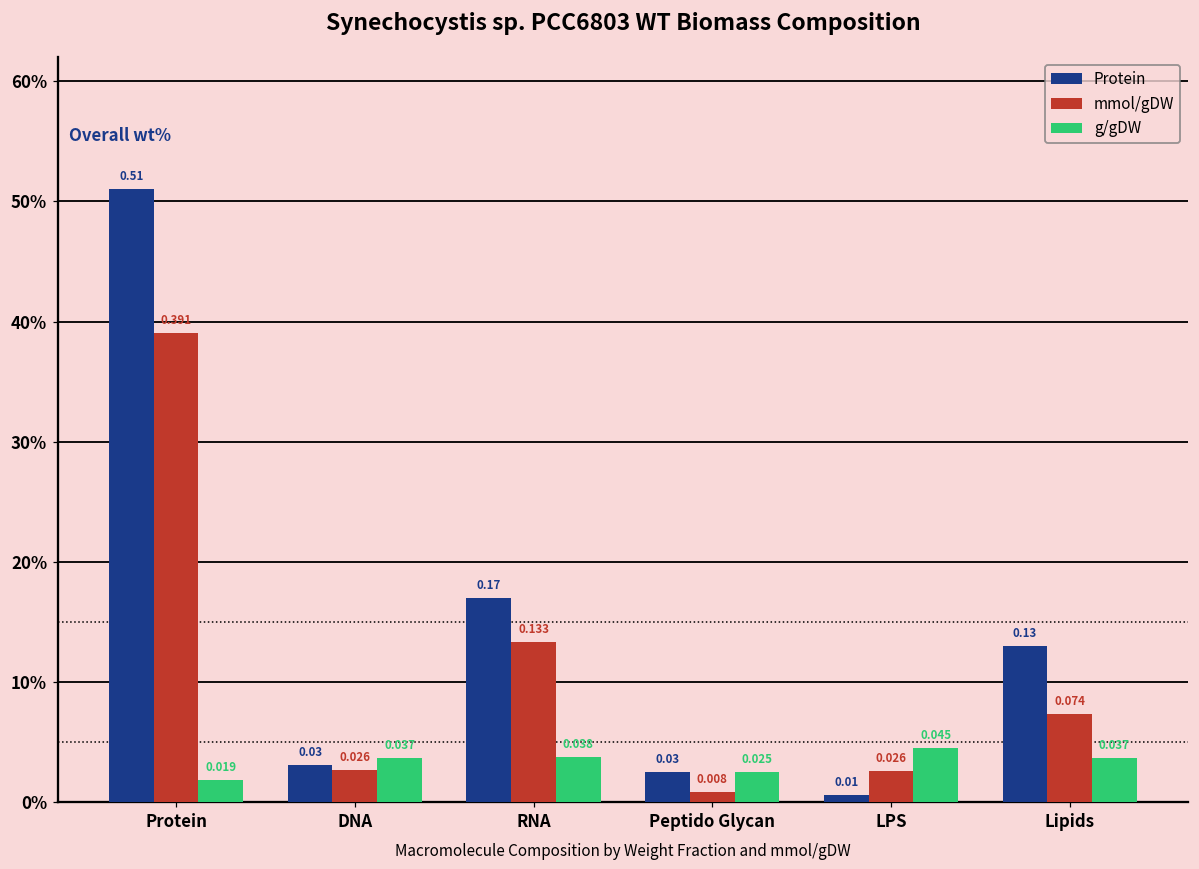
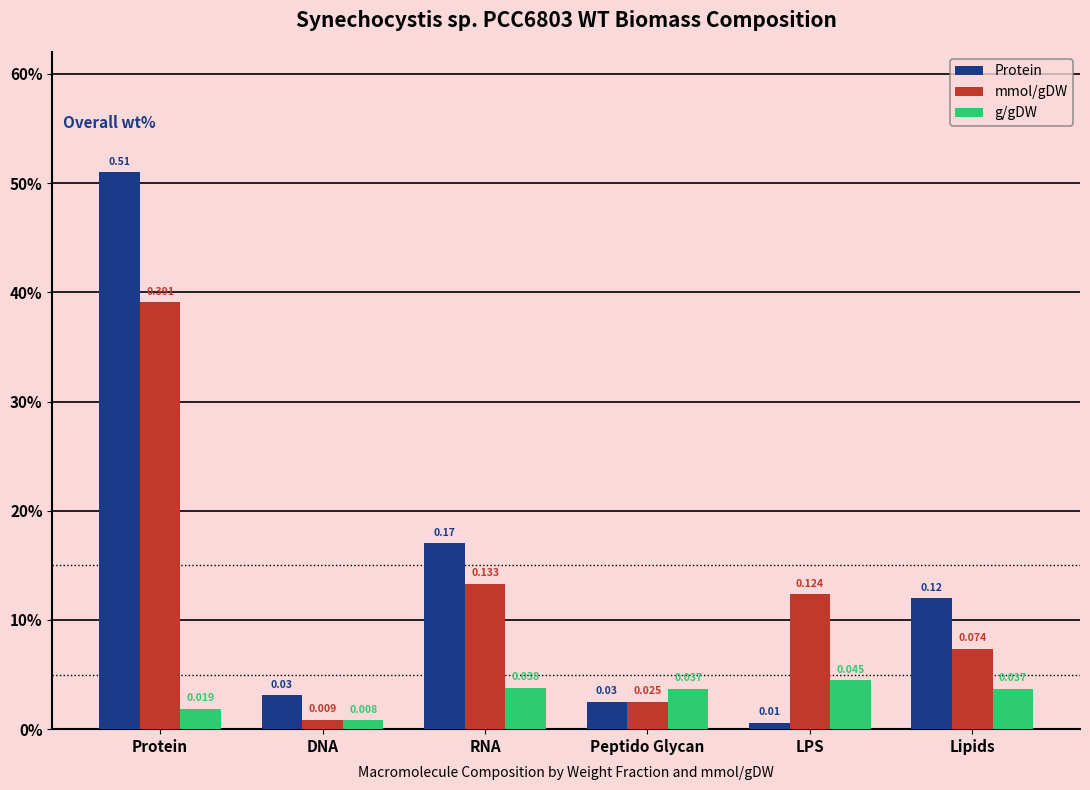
mmol/gDW, DNA: 0.026 -> 0.009
g/gDW, DNA: 0.037 -> 0.008
mmol/gDW, Peptido Glycan: 0.008 -> 0.025
g/gDW, Peptido Glycan: 0.025 -> 0.037
mmol/gDW, LPS: 0.026 -> 0.124
Protein, Lipids: 0.13 -> 0.12
